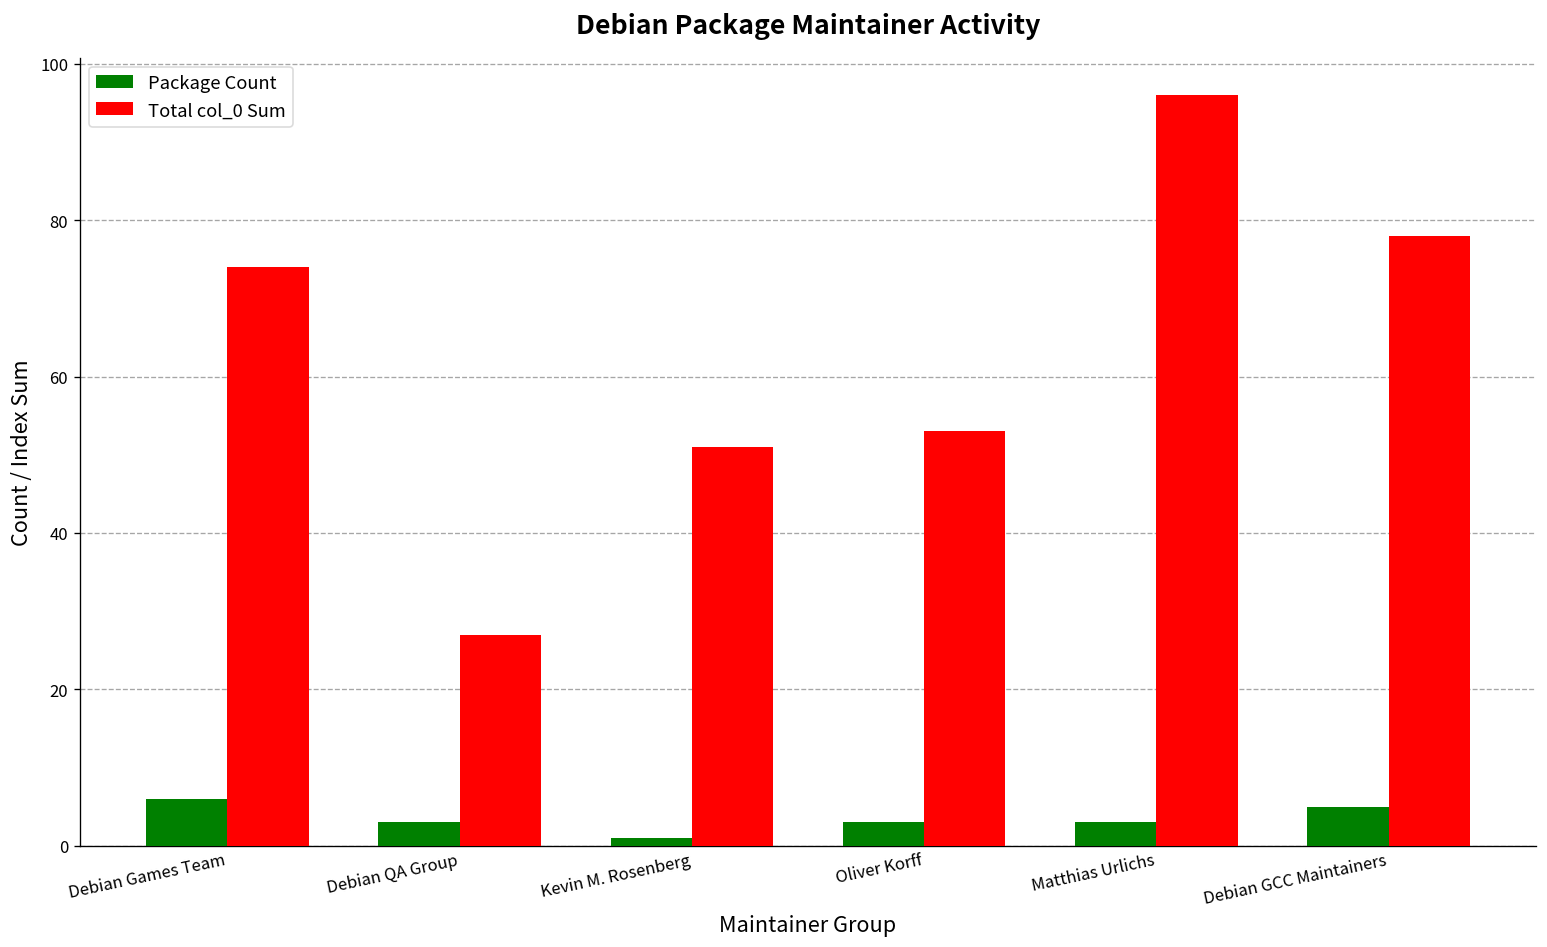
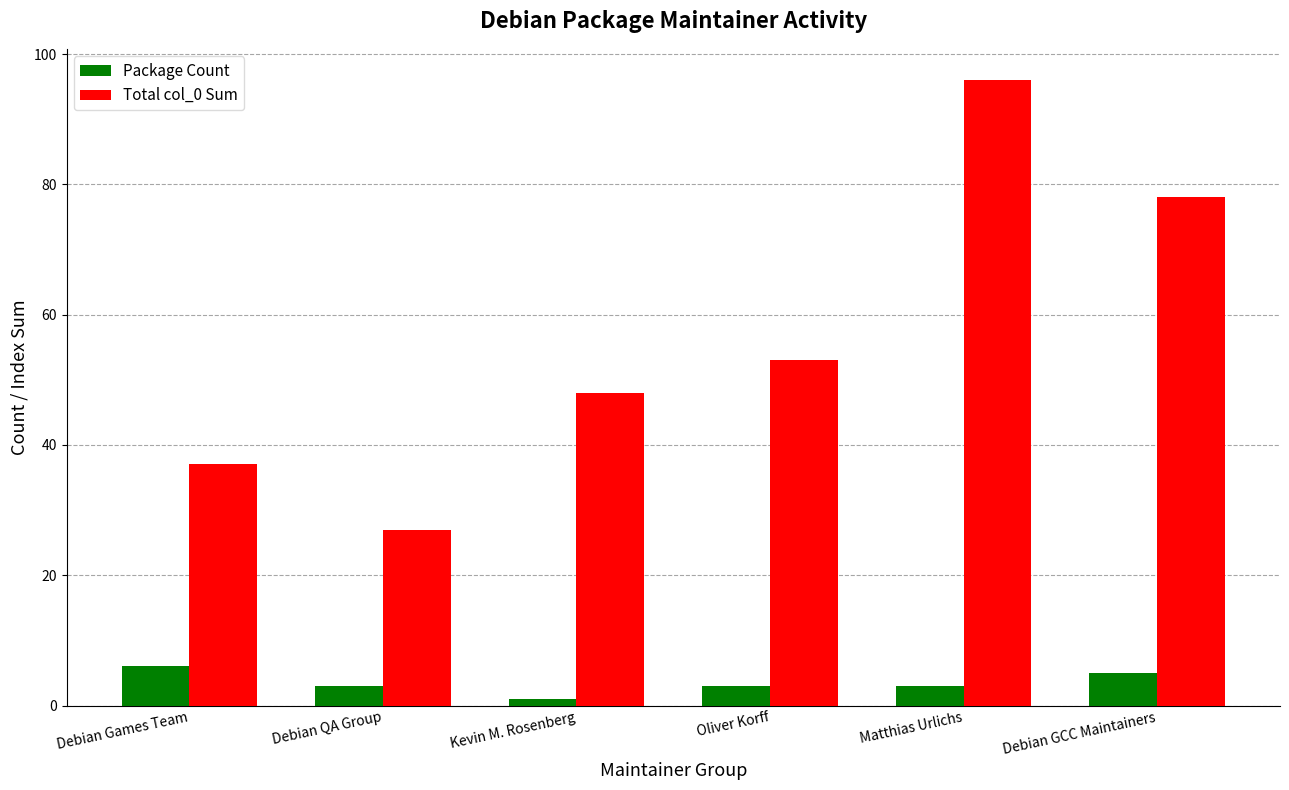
Total col_0 Sum, Debian Games Team: 74 -> 37
Total col_0 Sum, Kevin M. Rosenberg: 51 -> 48
